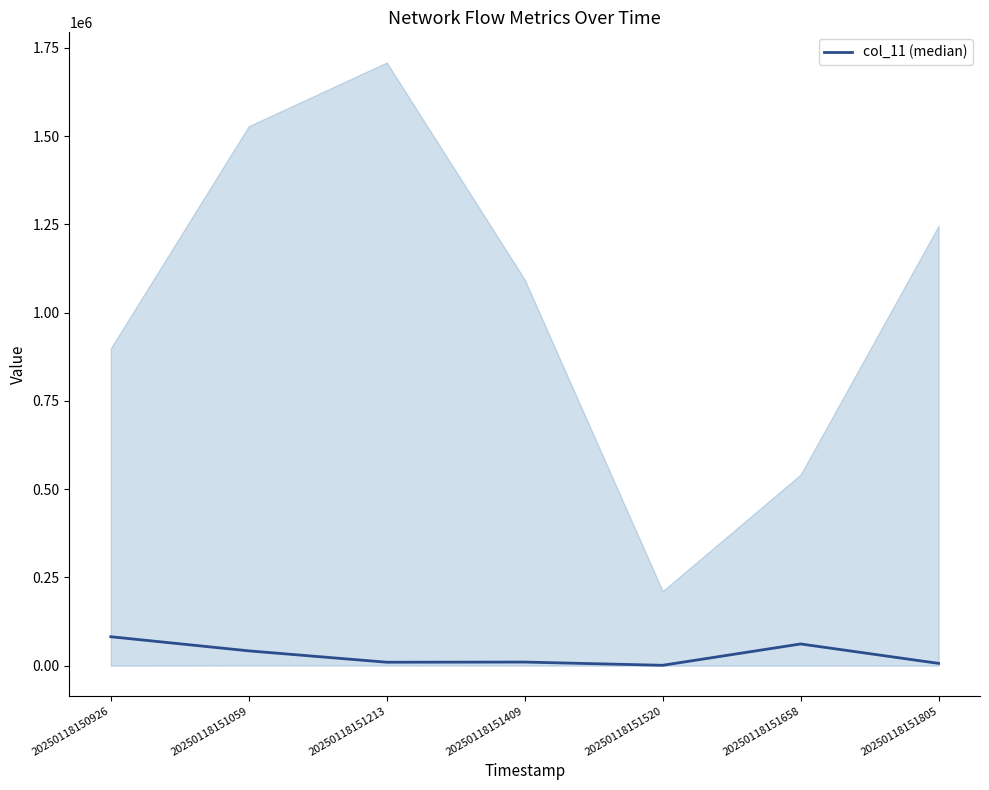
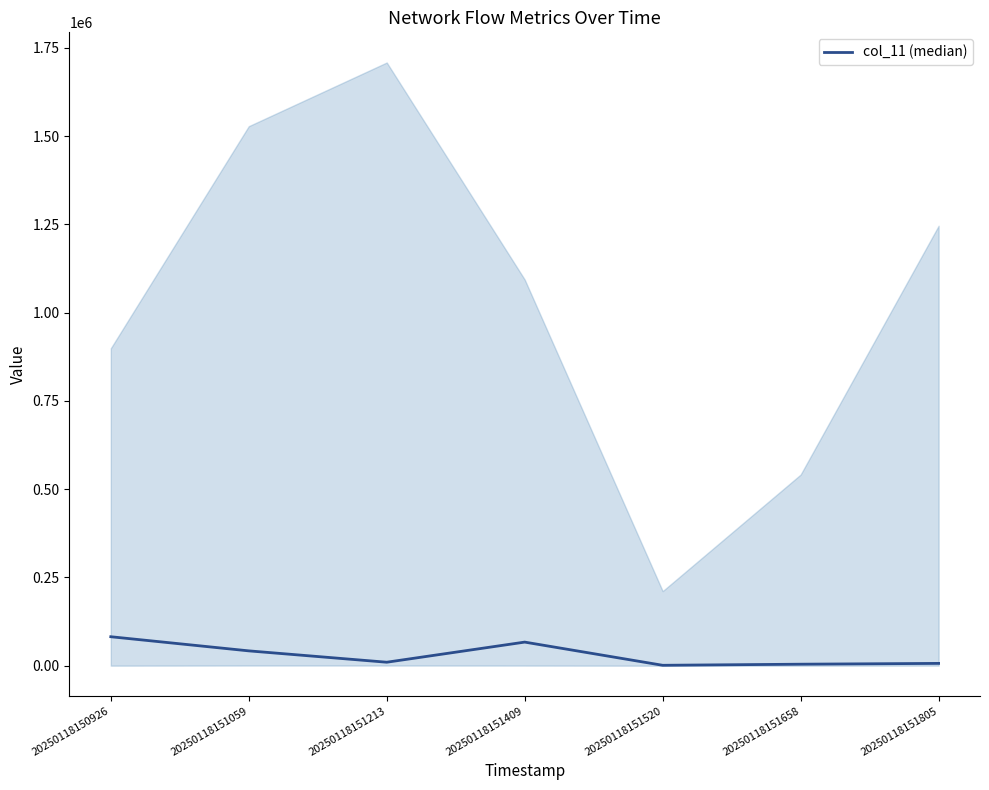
col_11 (median), 20250118151409: 10000 -> 70000
col_11 (median), 20250118151658: 60000 -> 0
